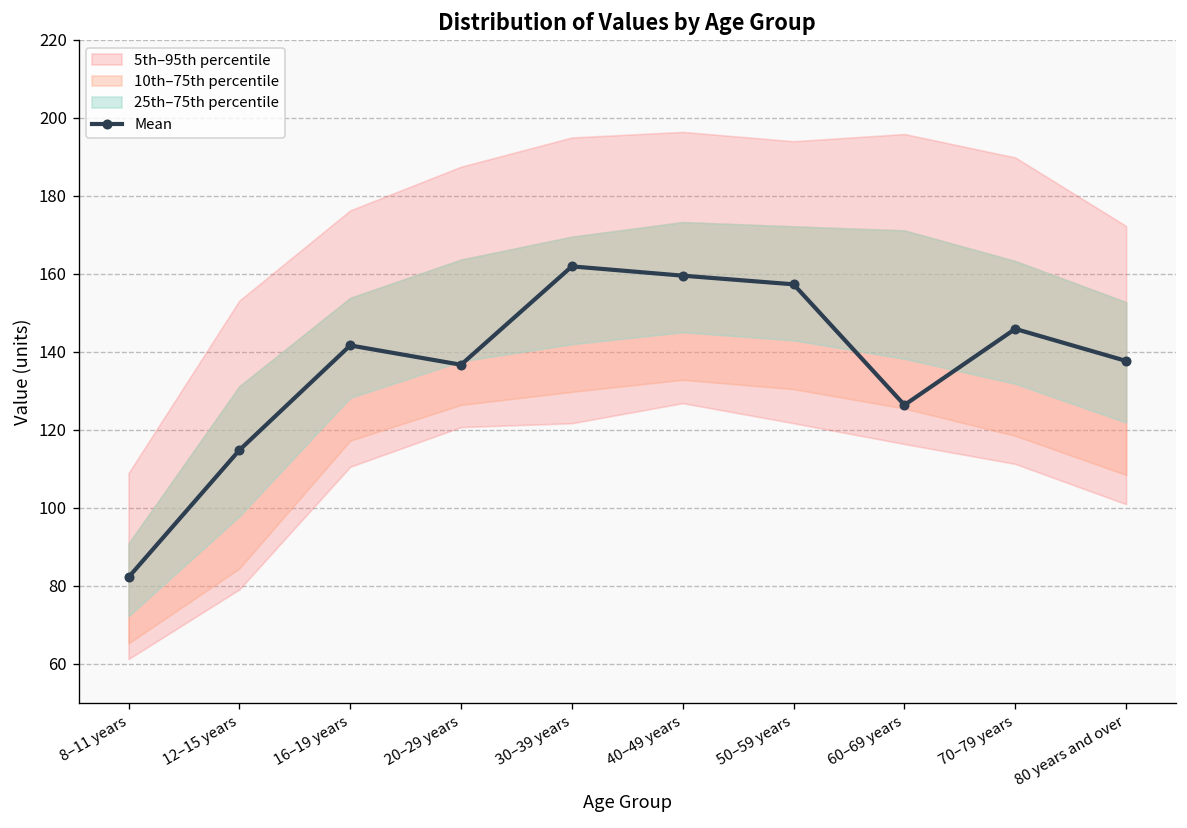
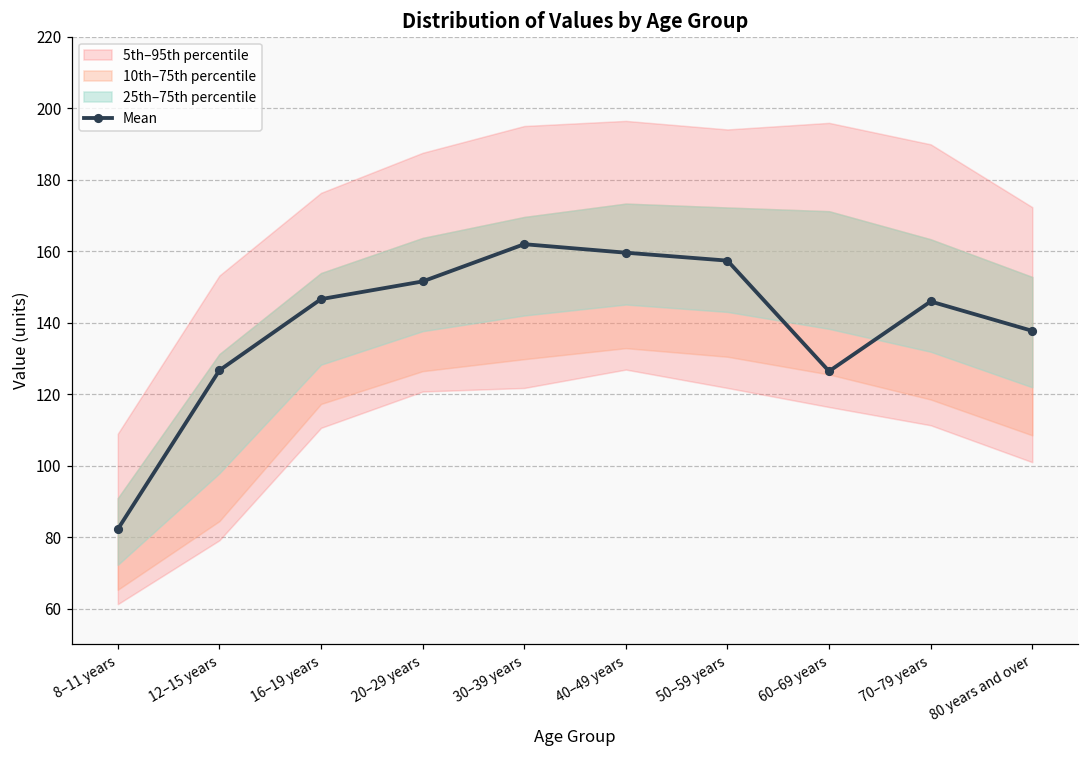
Mean, 12–15 years: 115 -> 127
Mean, 16–19 years: 142 -> 147
Mean, 20–29 years: 137 -> 152
